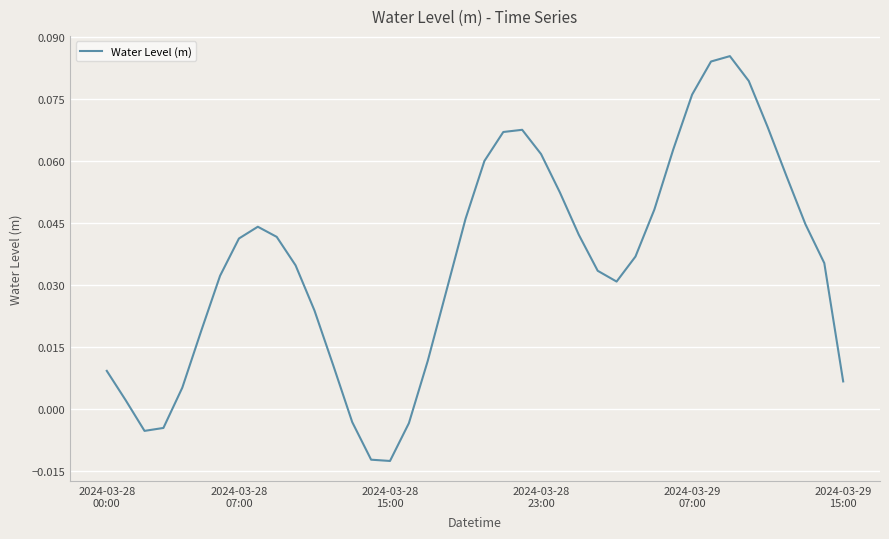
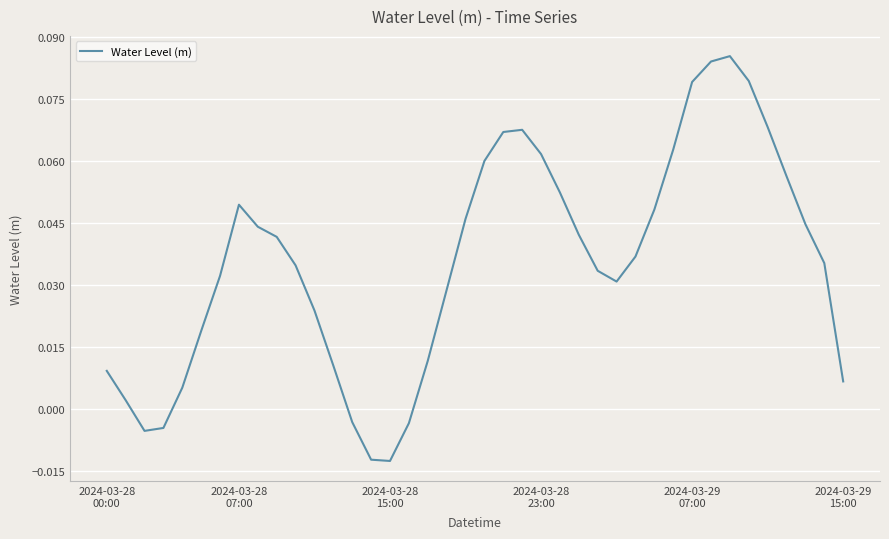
2024-03-28 07:00: 0.041 -> 0.049
2024-03-29 07:00: 0.076 -> 0.079
